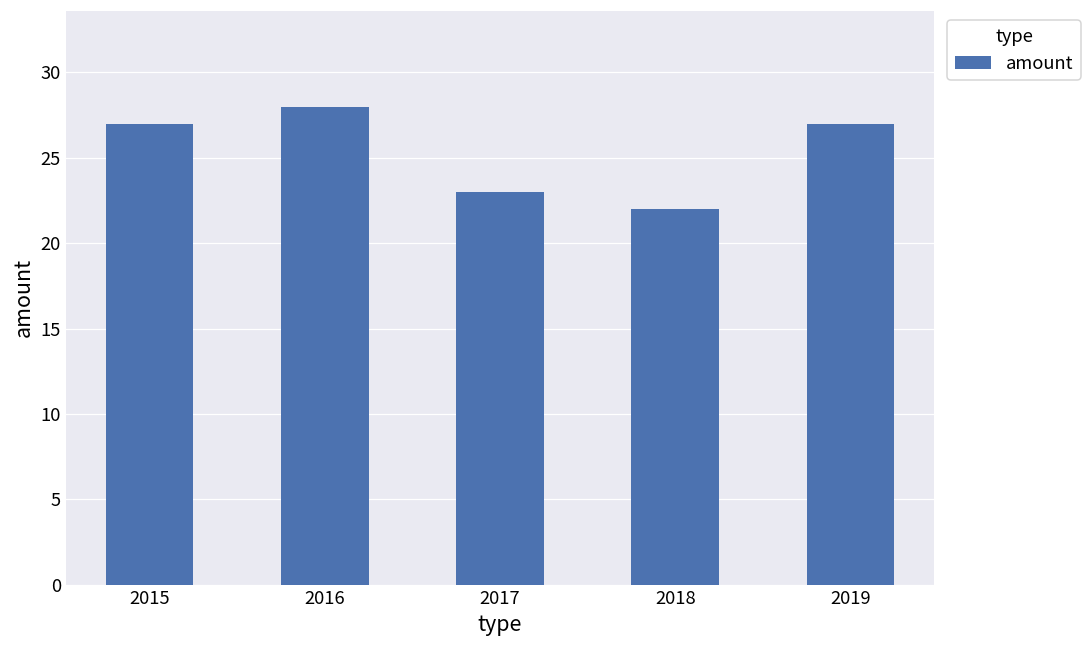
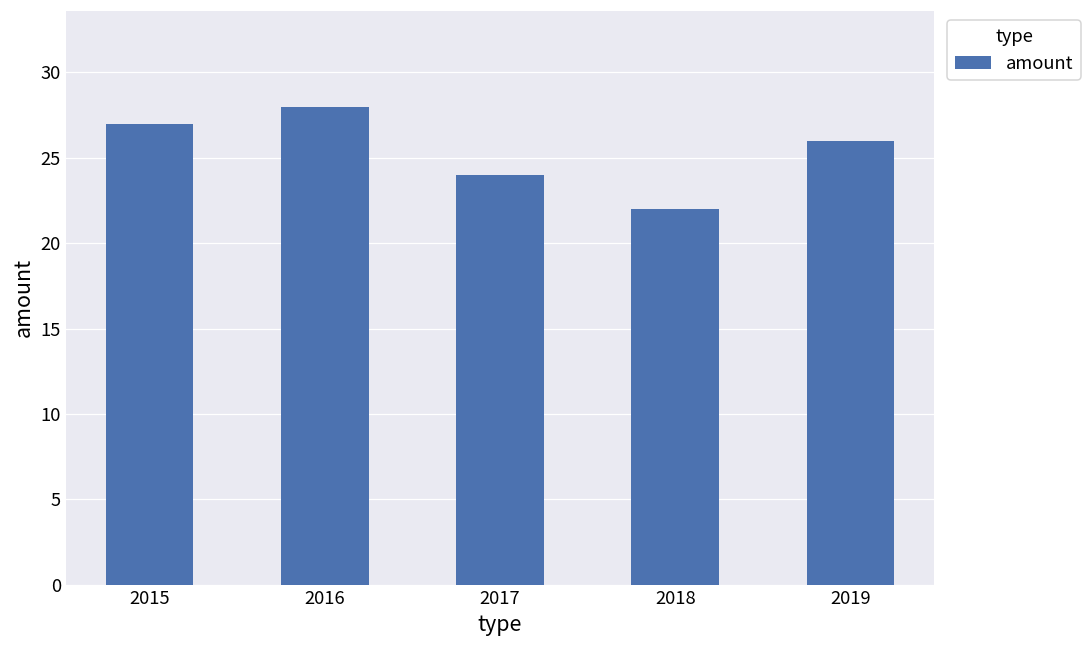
2017: 23 -> 24
2019: 27 -> 26
